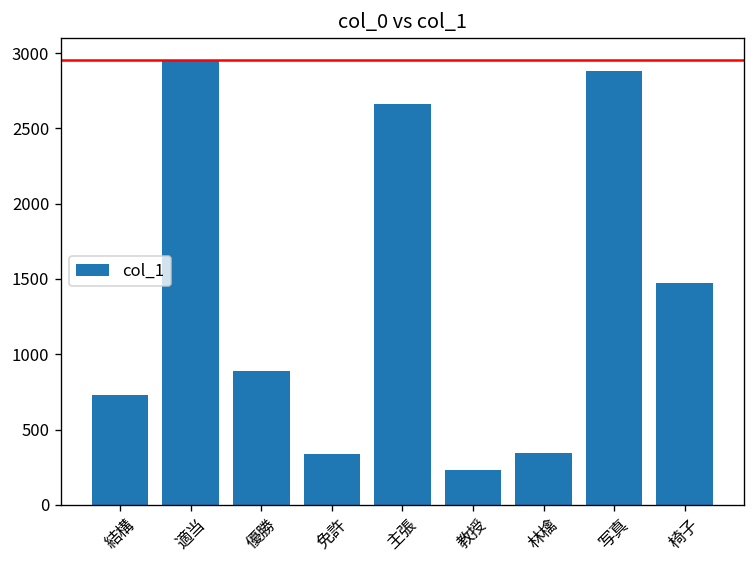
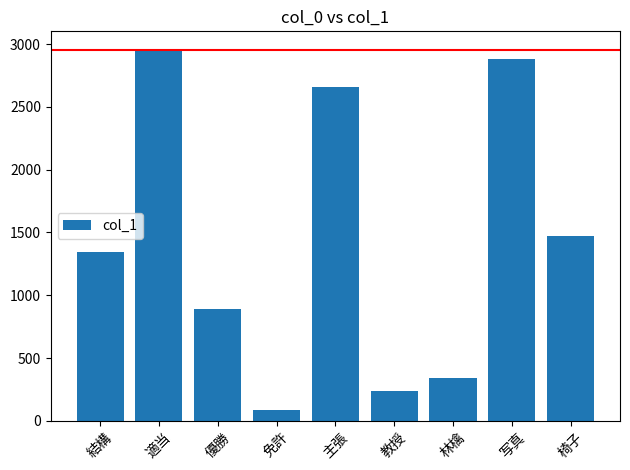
結構: 730 -> 1340
免許: 340 -> 90
